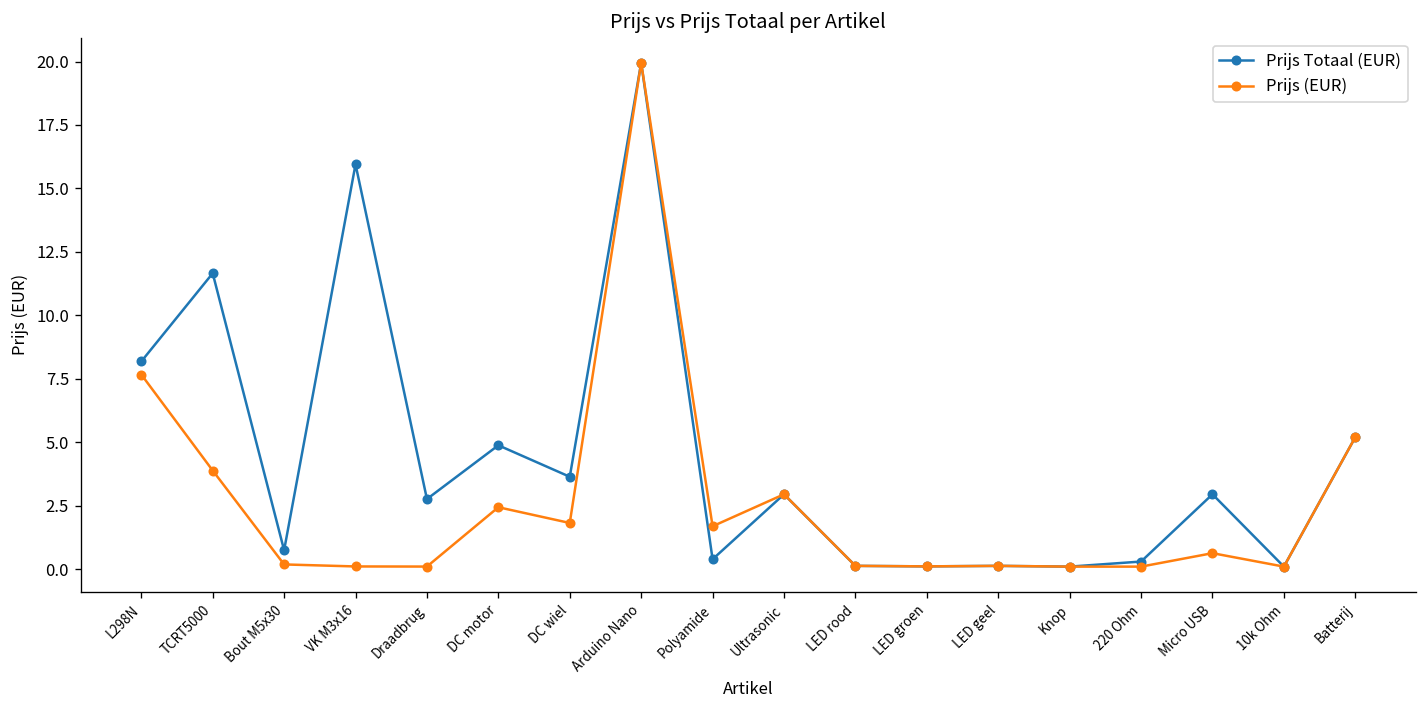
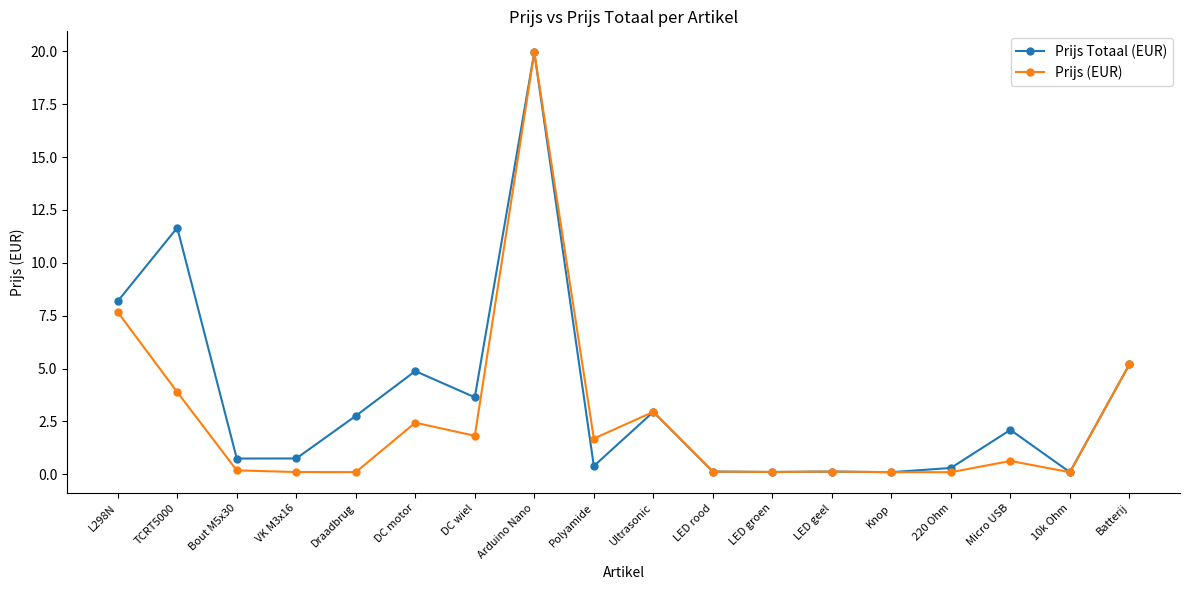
Prijs Totaal (EUR), VK M3x16: 15.9 -> 0.7
Prijs Totaal (EUR), Micro USB: 3.0 -> 2.1
